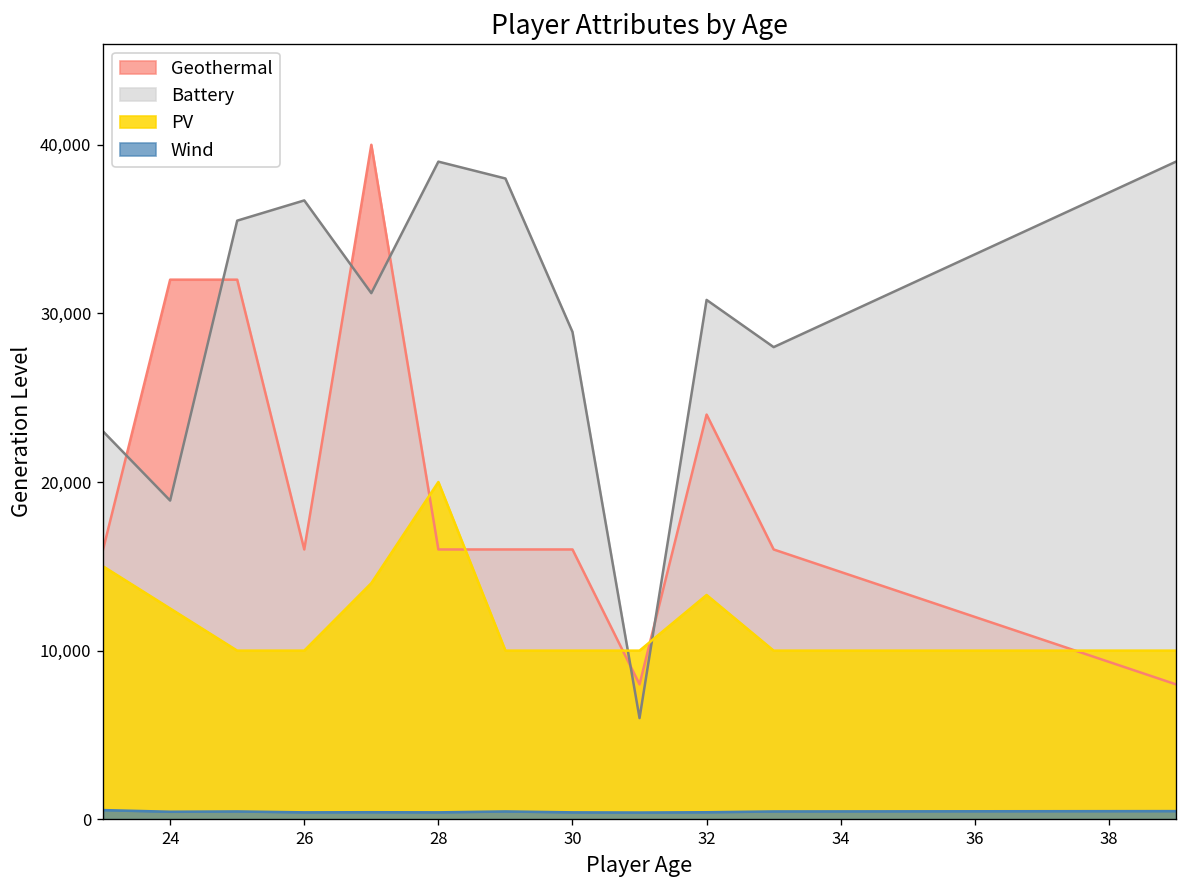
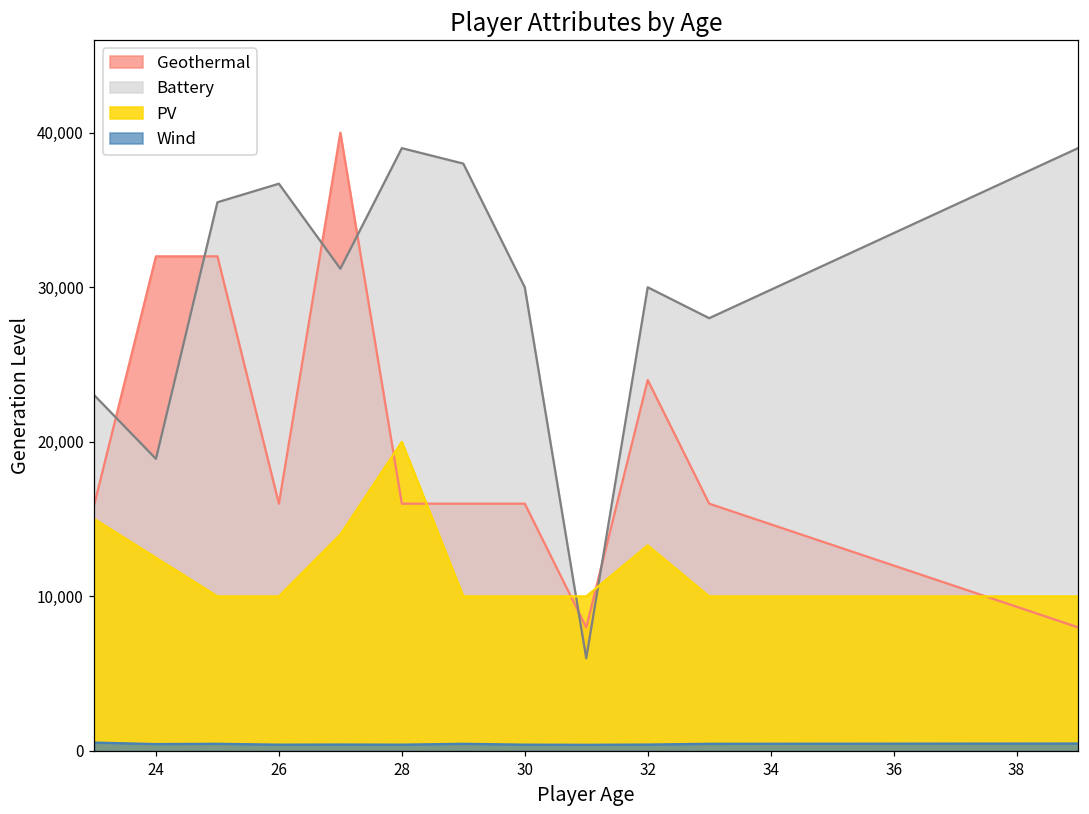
Battery, 30: 28,900 -> 30,000
Battery, 32: 30,800 -> 30,000
